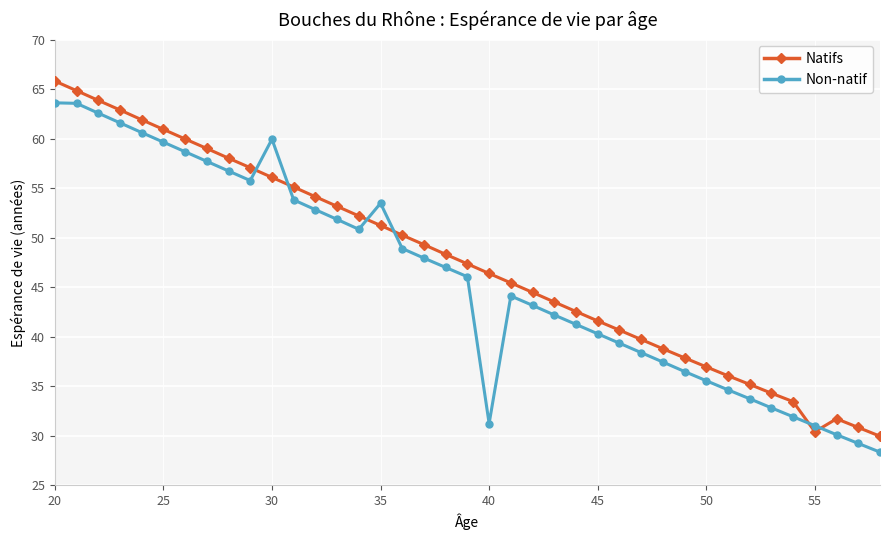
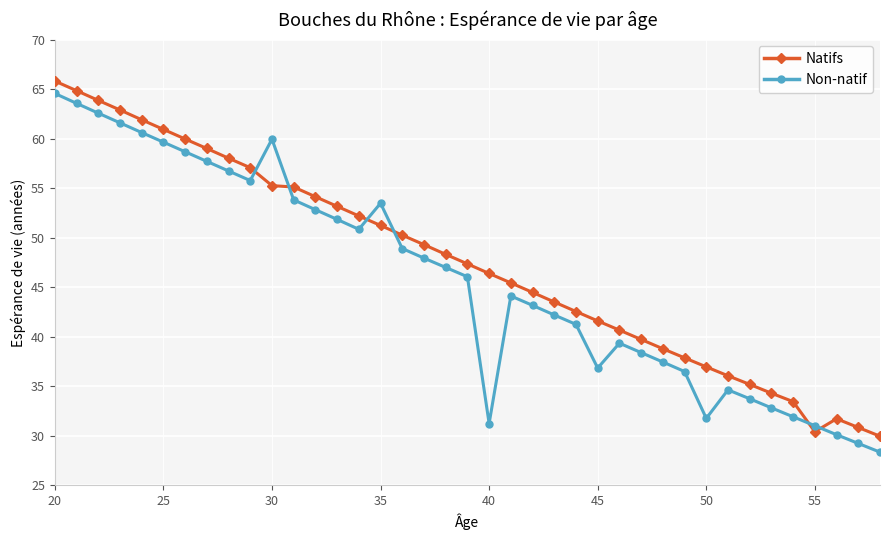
Non-natif, 20: 64 -> 65
Natifs, 30: 56 -> 55
Non-natif, 45: 40 -> 37
Non-natif, 50: 36 -> 32
